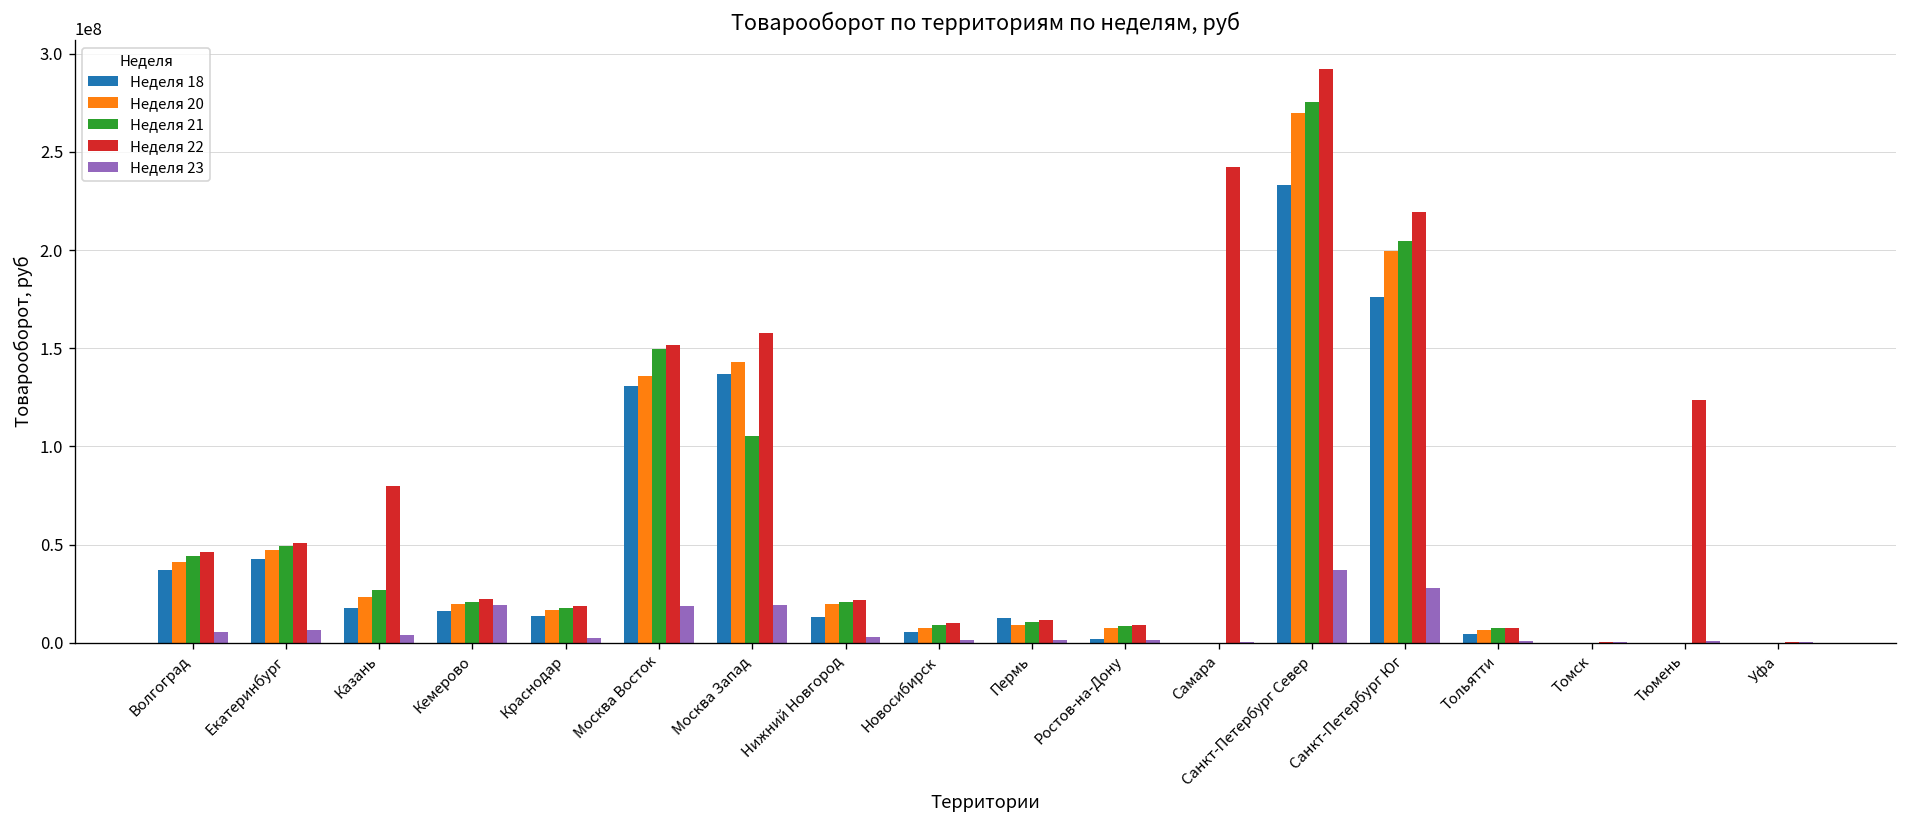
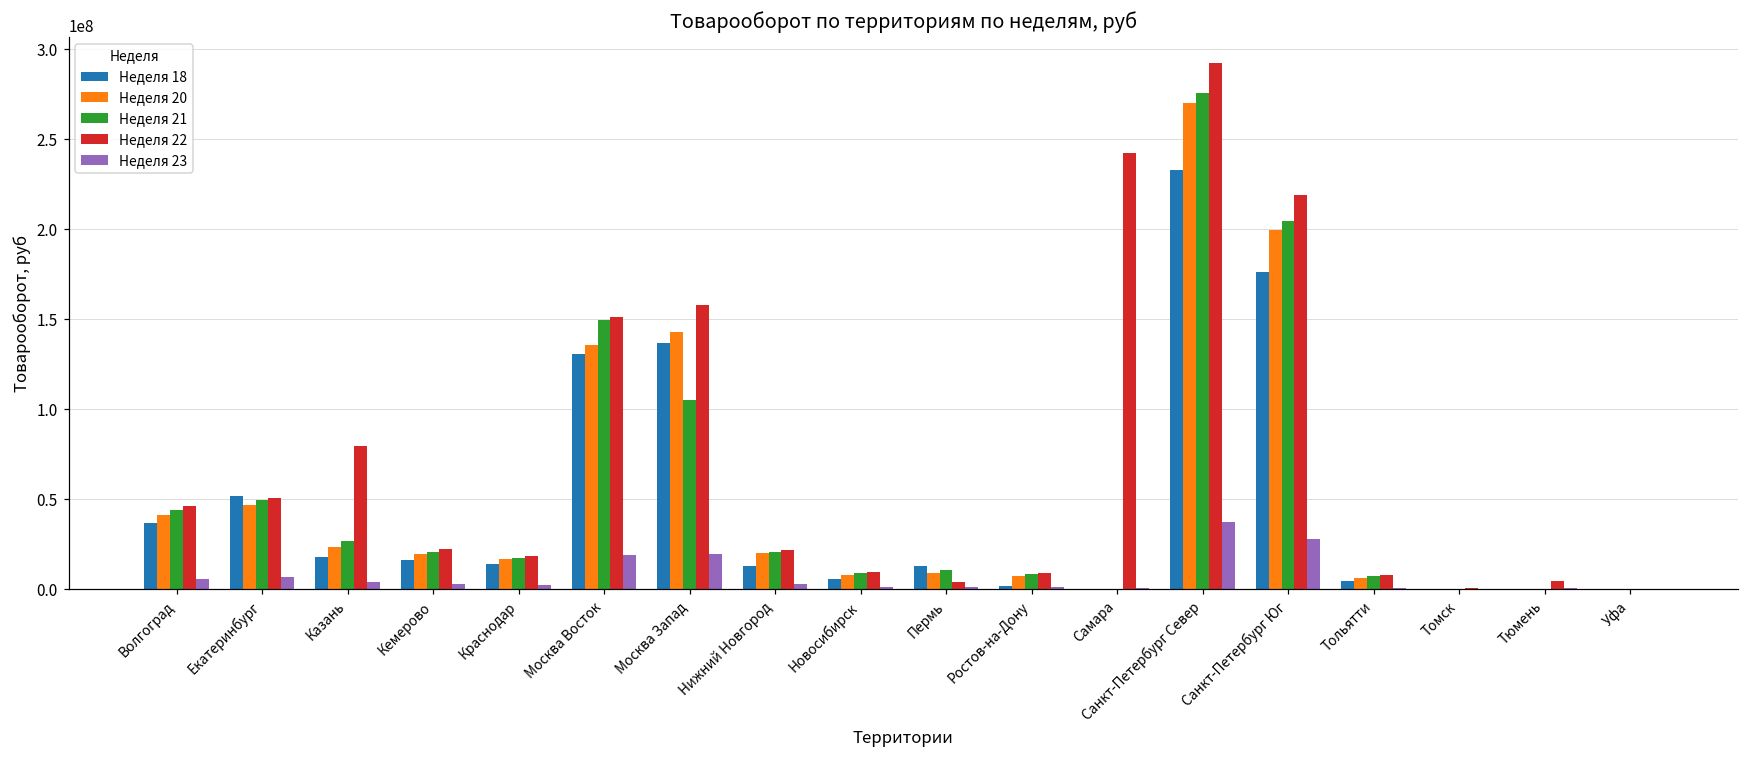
Неделя 18, Екатеринбург: 43000000 -> 52000000
Неделя 23, Кемерово: 19000000 -> 3000000
Неделя 22, Пермь: 12000000 -> 4000000
Неделя 22, Тюмень: 124000000 -> 5000000
